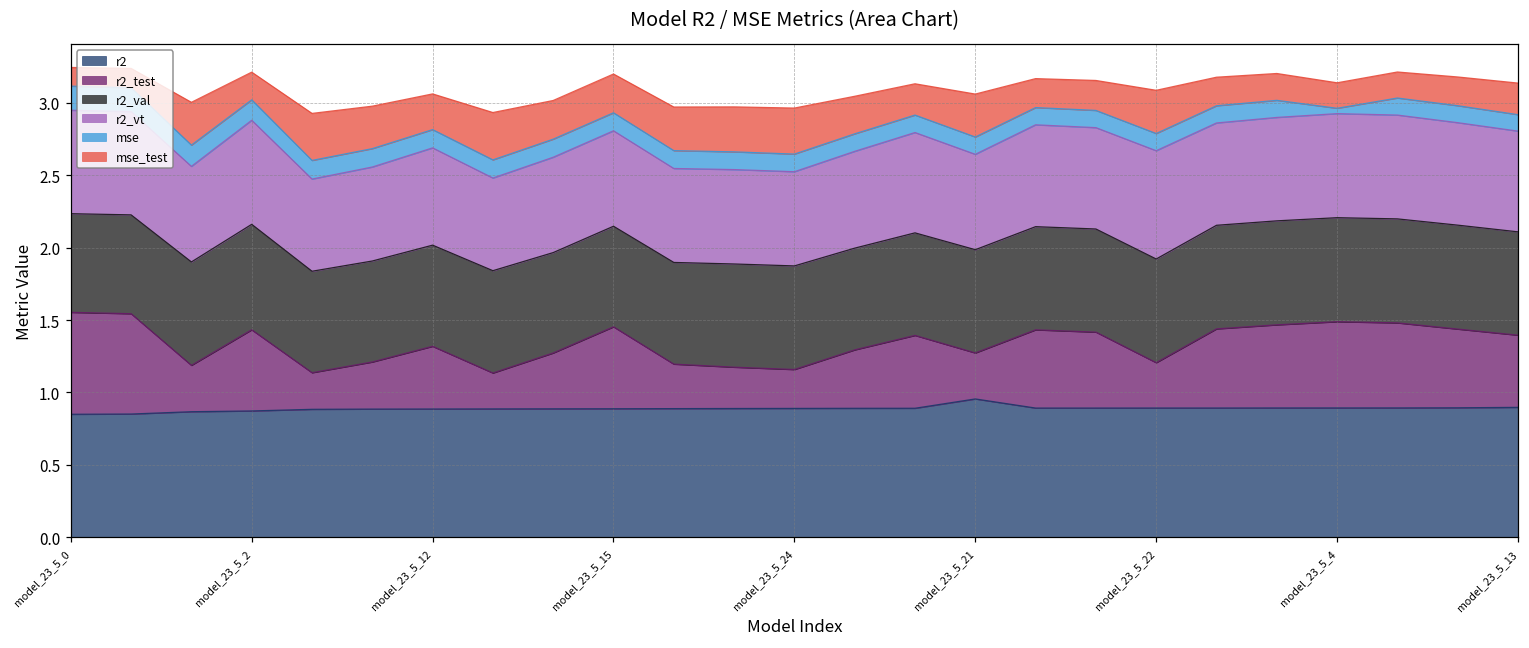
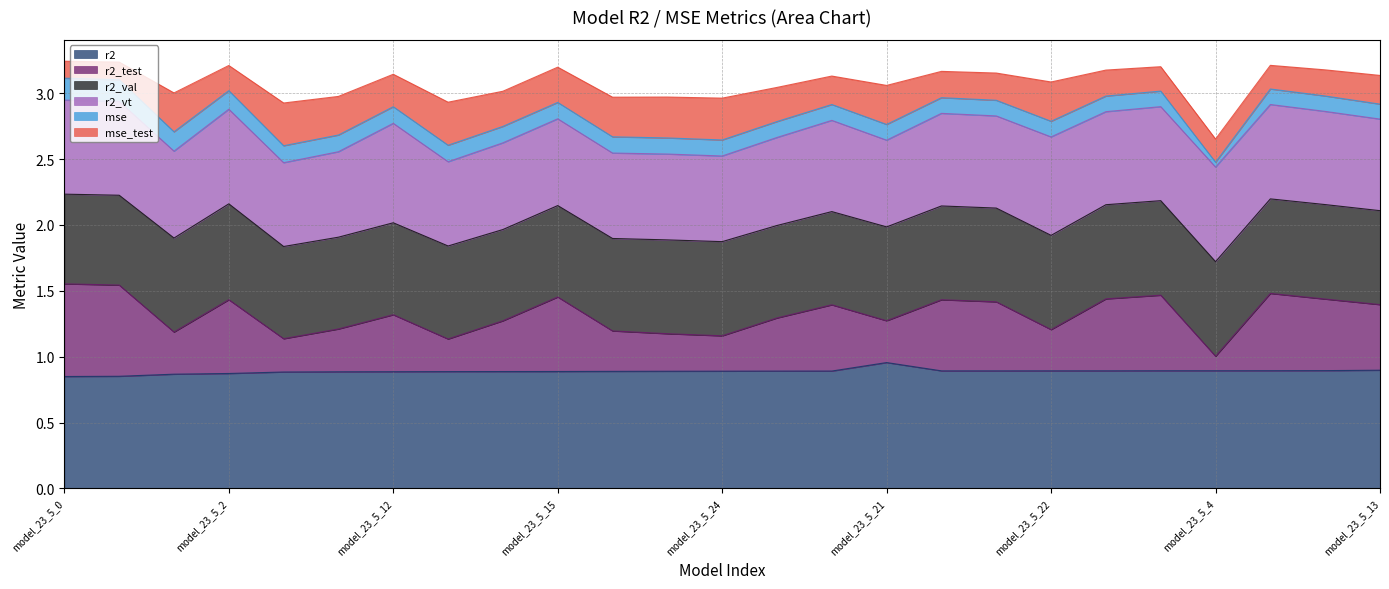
r2_vt, model_23_5_12: 0.67 -> 0.75
r2_test, model_23_5_4: 0.59 -> 0.11
